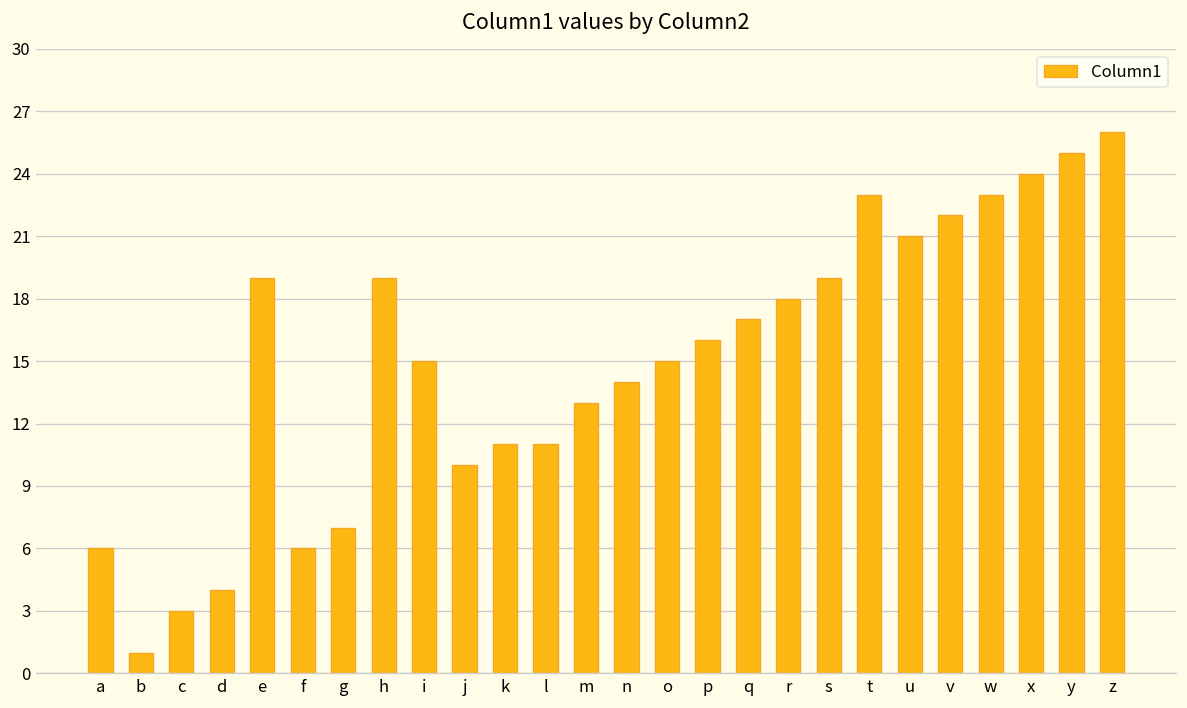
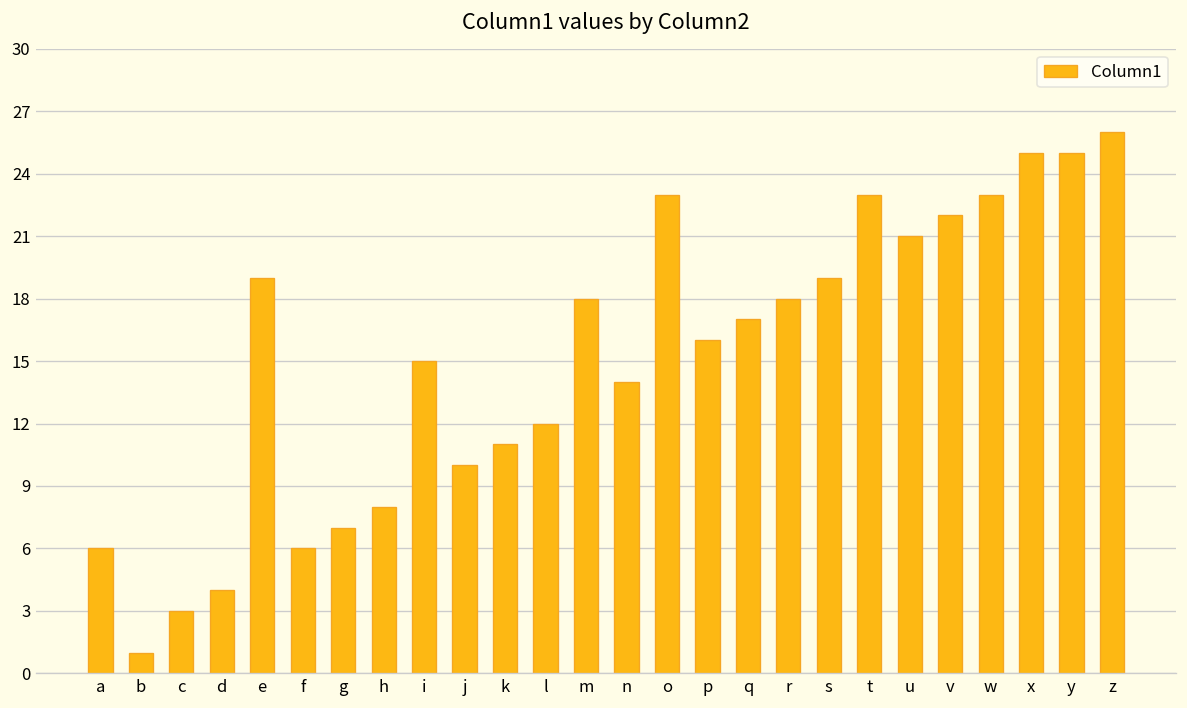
h: 19 -> 8
l: 11 -> 12
m: 13 -> 18
o: 15 -> 23
x: 24 -> 25
